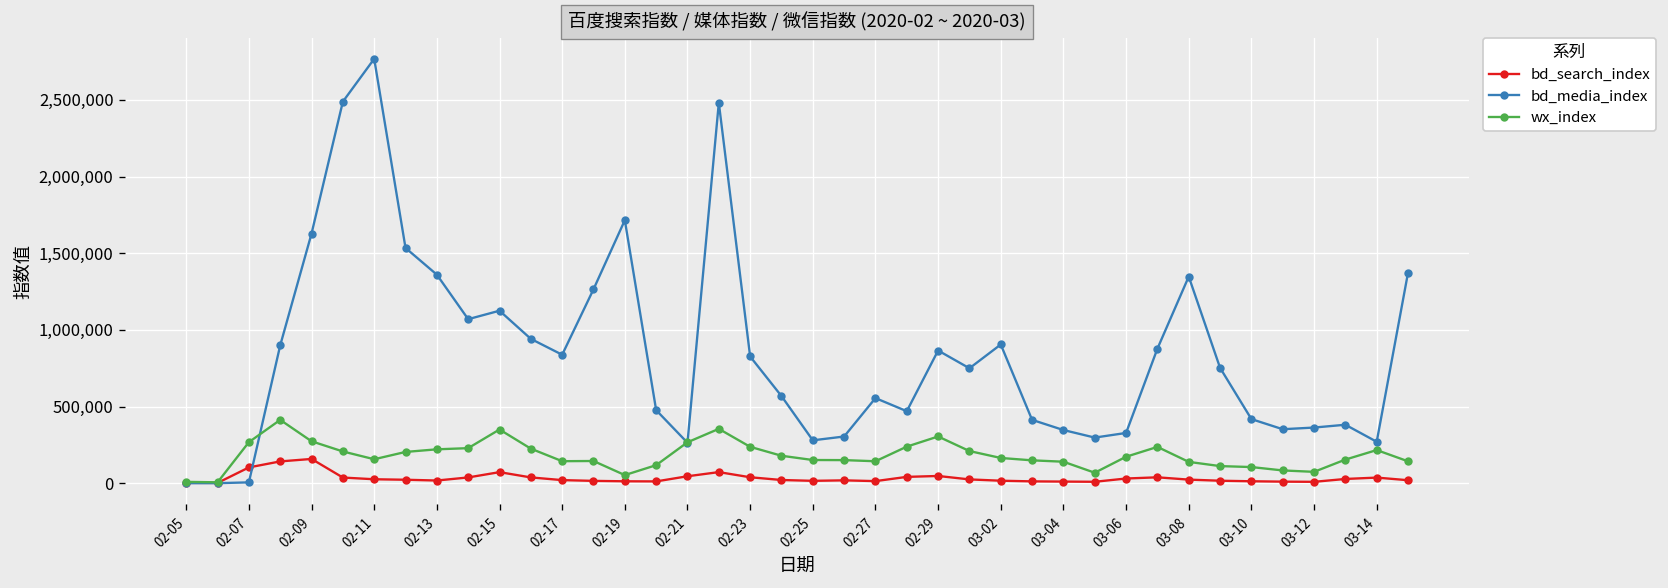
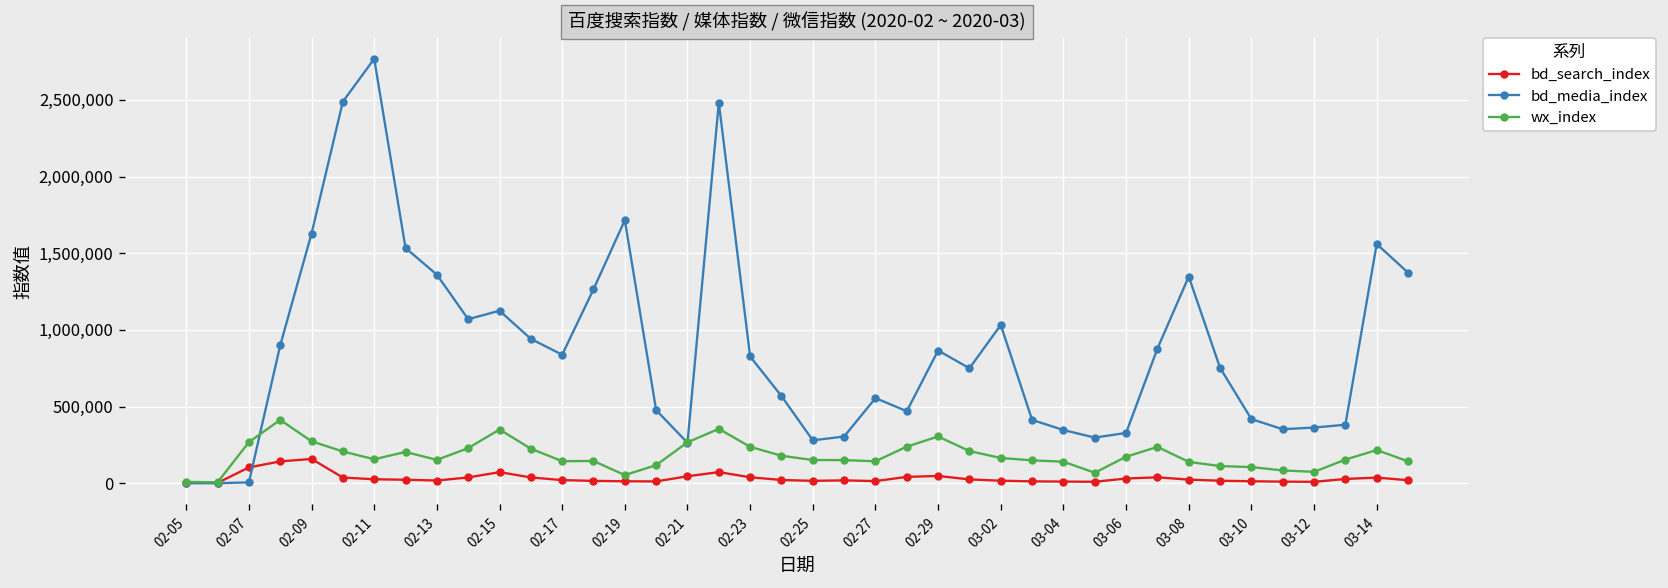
wx_index, 02-13: 220,000 -> 150,000
bd_media_index, 03-02: 900,000 -> 1,030,000
bd_media_index, 03-14: 270,000 -> 1,560,000
